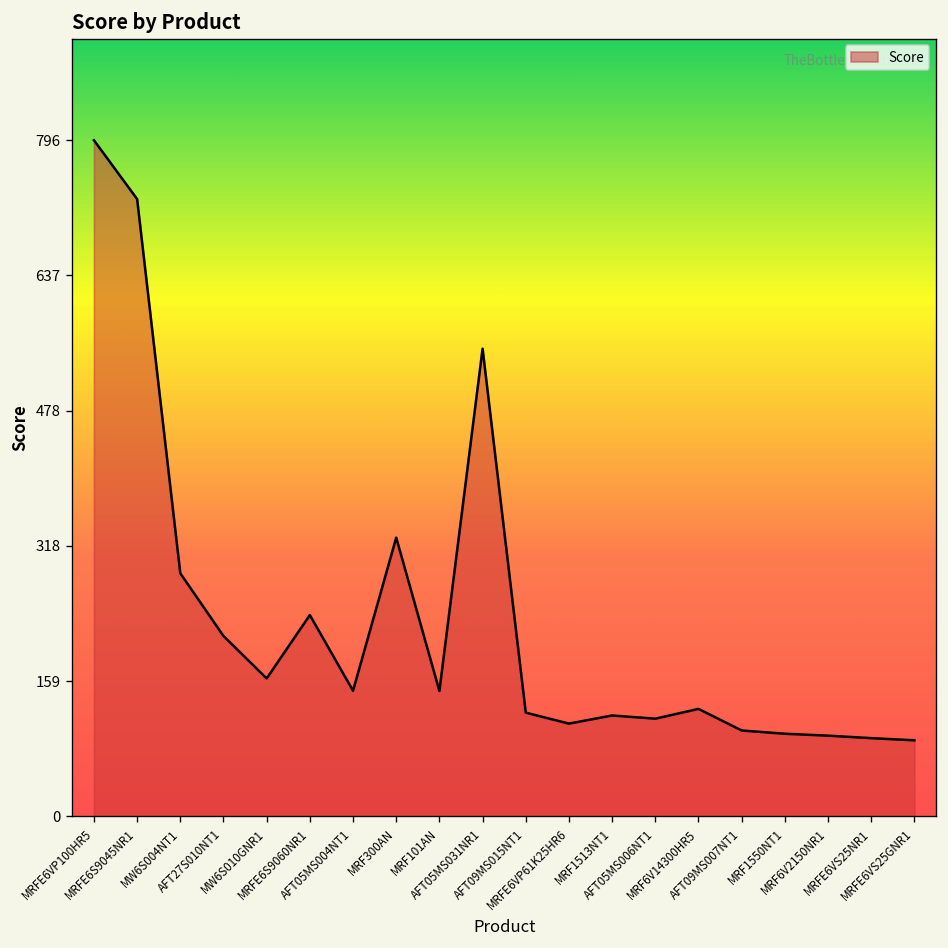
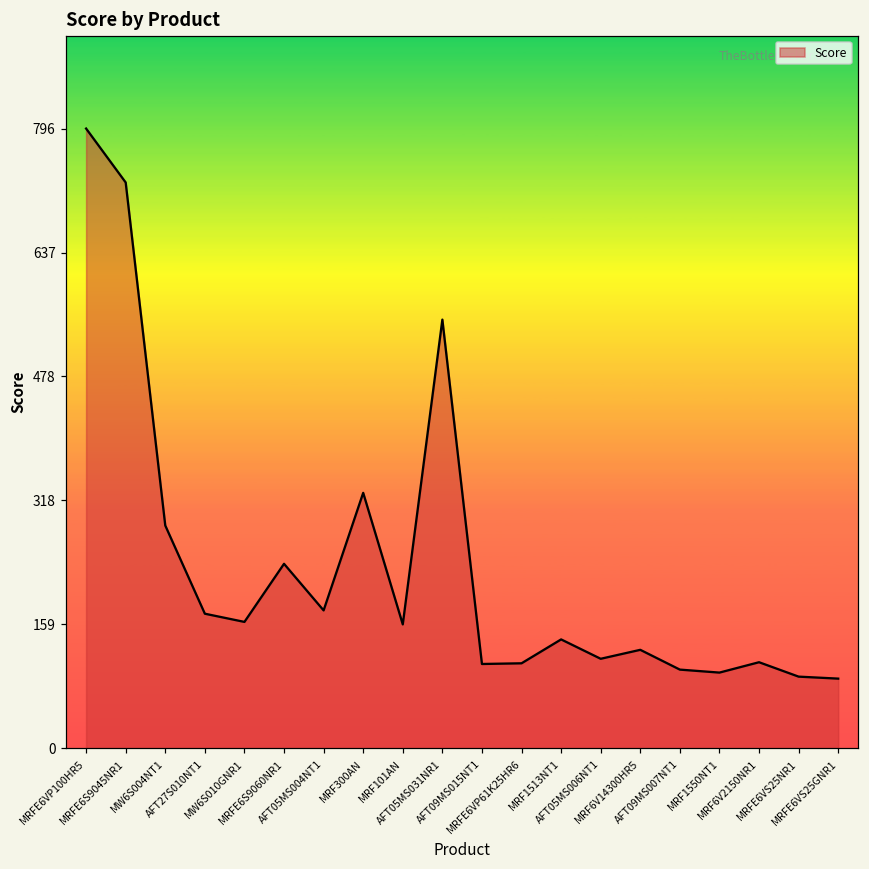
AFT27S010NT1: 210 -> 170
AFT05MS004NT1: 150 -> 180
MRF101AN: 150 -> 160
AFT09MS015NT1: 120 -> 110
MRF1513NT1: 120 -> 140
MRF6V2150NR1: 100 -> 110
